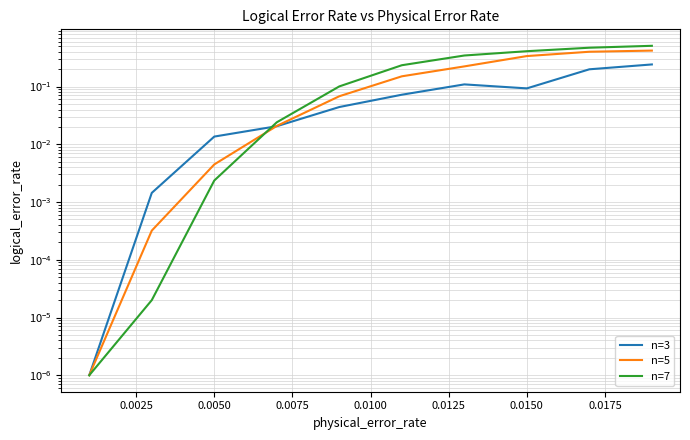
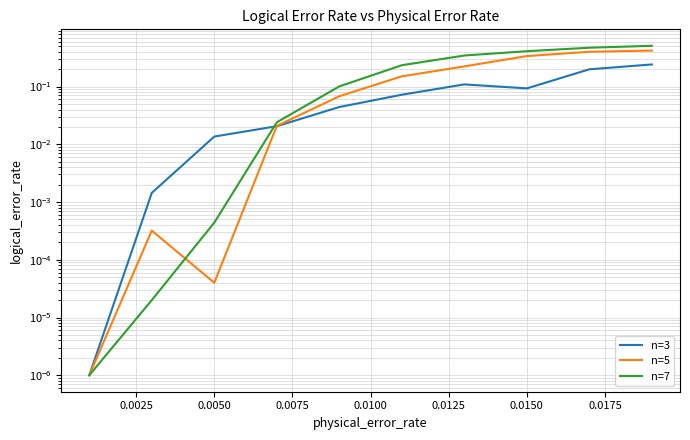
n=5, 0.0050: 0.004 -> 0.00004
n=7, 0.0050: 0.0024 -> 0.0004
